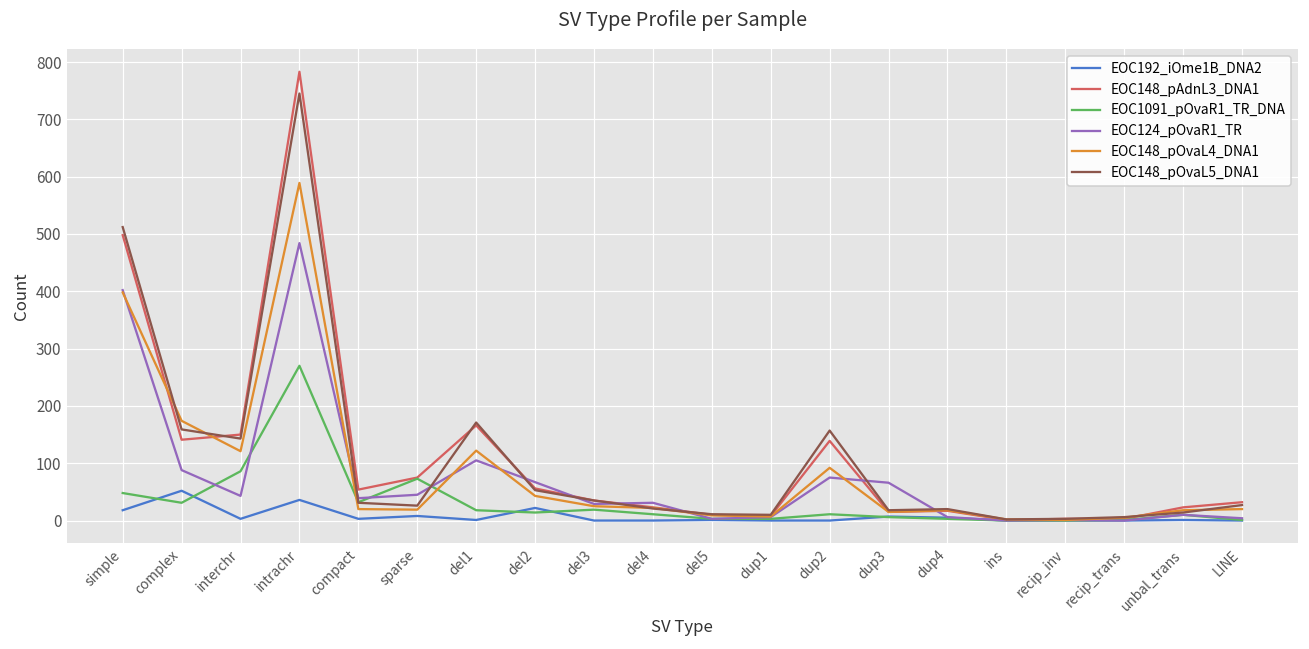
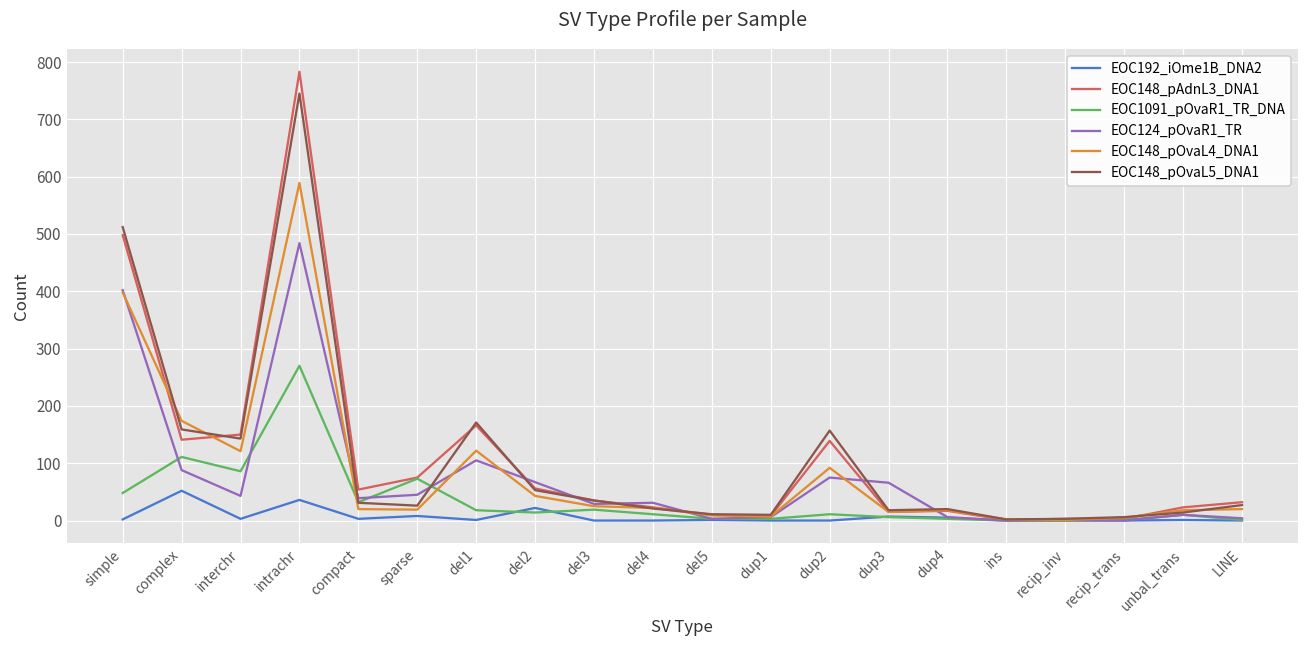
EOC192_iOme1B_DNA2, simple: 20 -> 0
EOC1091_pOvaR1_TR_DNA, complex: 30 -> 110
